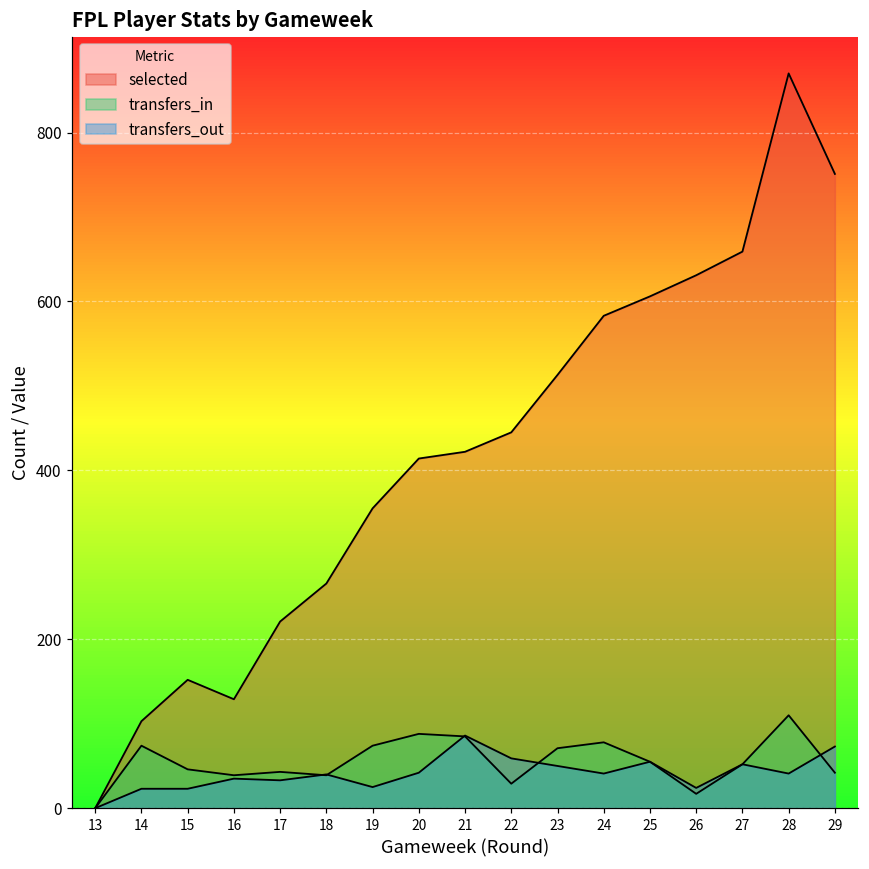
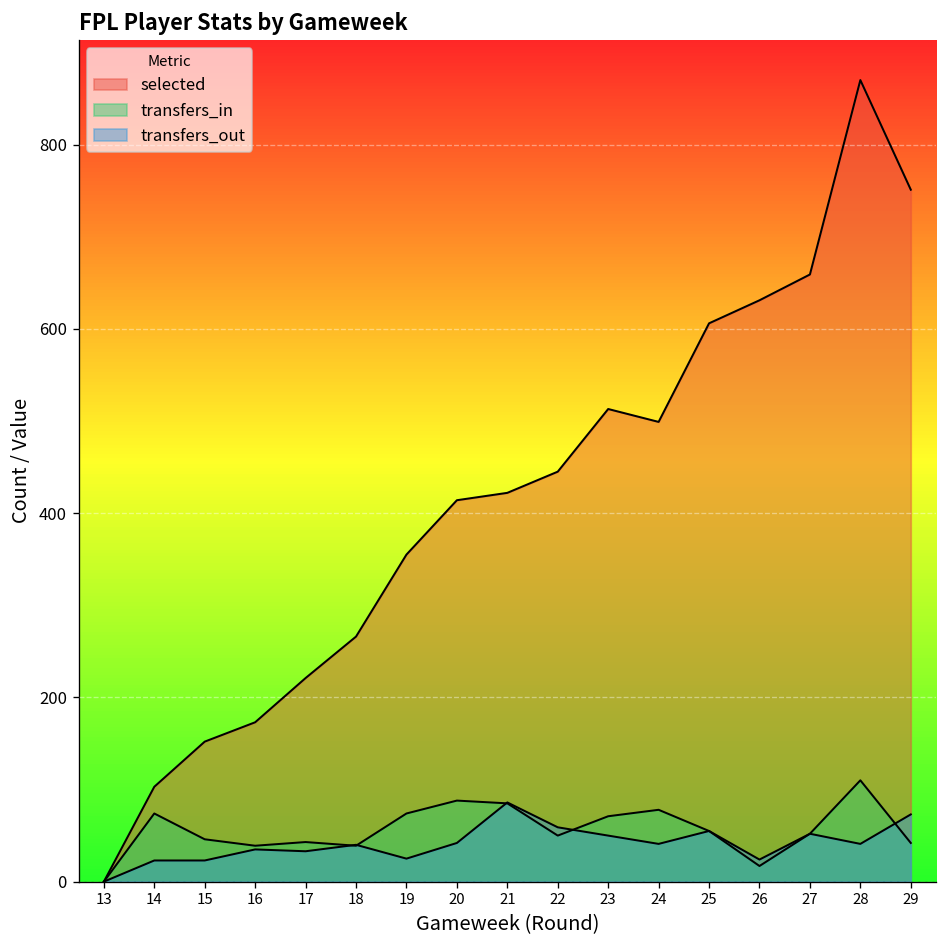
selected, 16: 130 -> 170
transfers_in, 22: 30 -> 50
selected, 24: 580 -> 500
